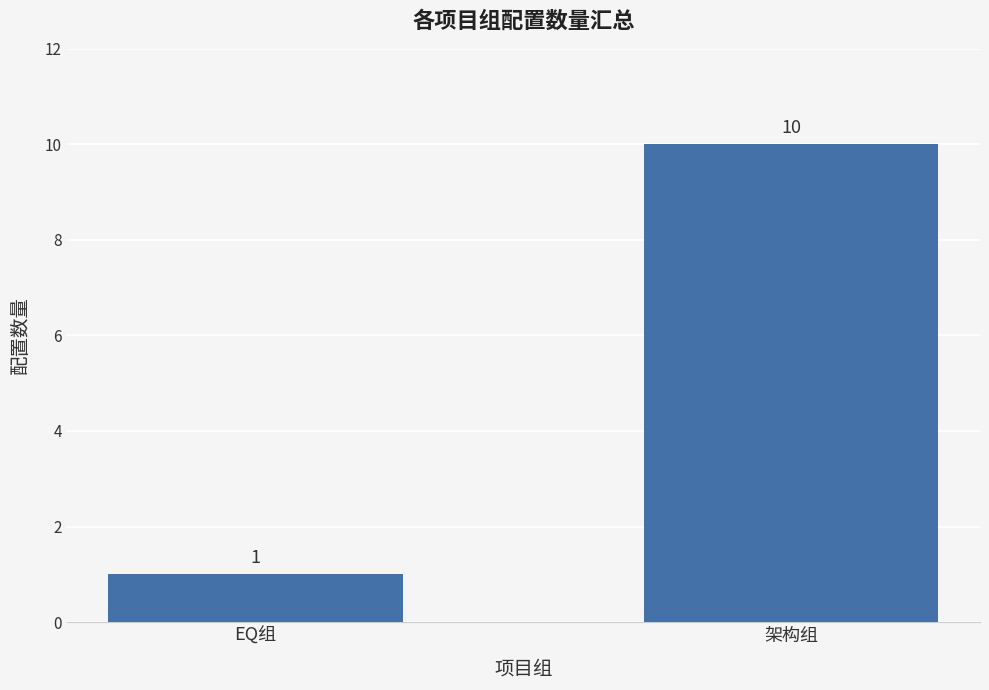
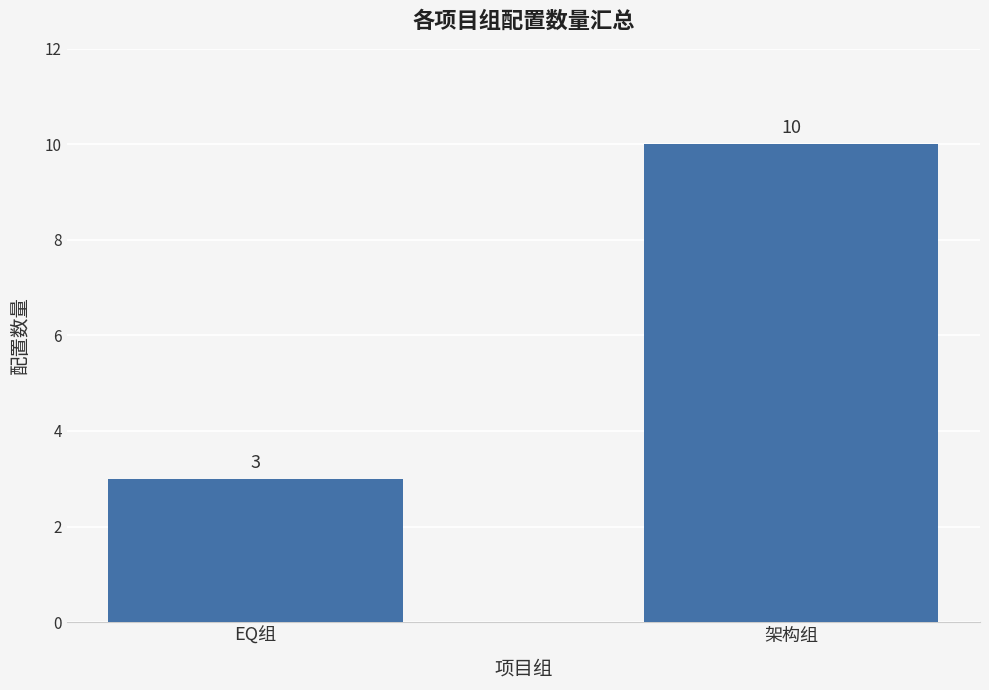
EQ组: 1 -> 3
